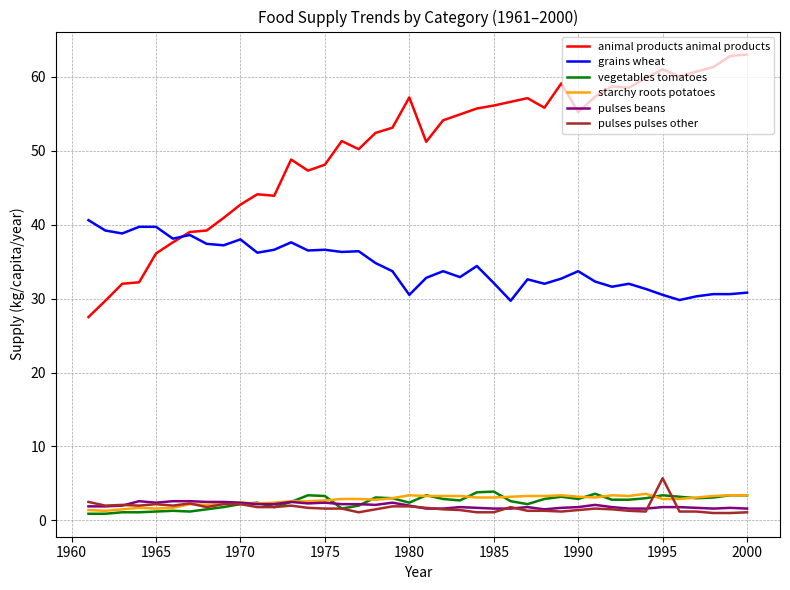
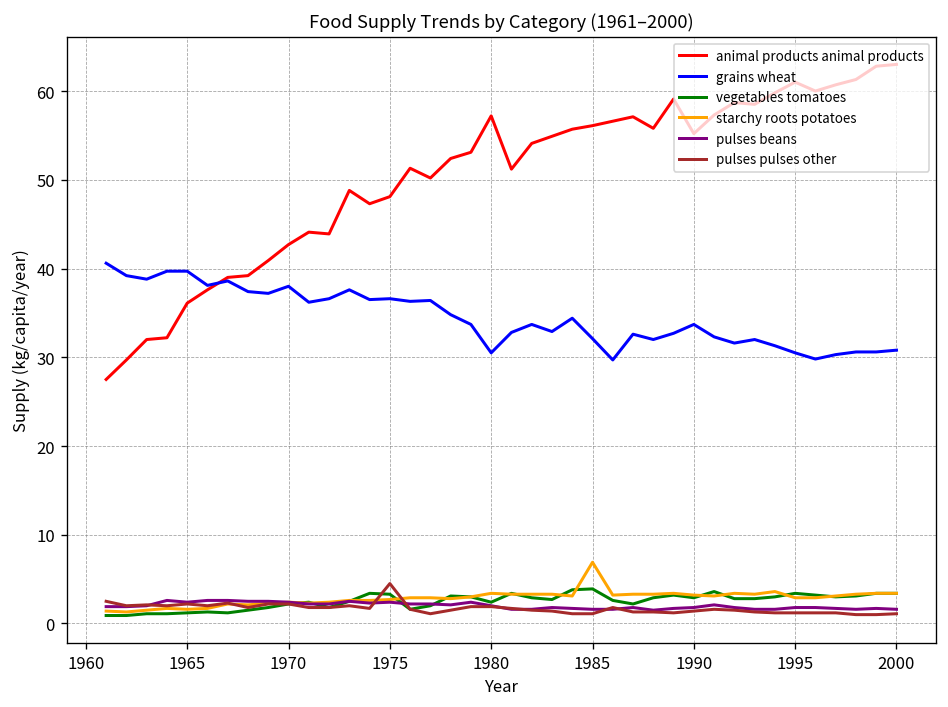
pulses pulses other, 1975: 2 -> 5
starchy roots potatoes, 1985: 3 -> 7
pulses pulses other, 1995: 6 -> 1
